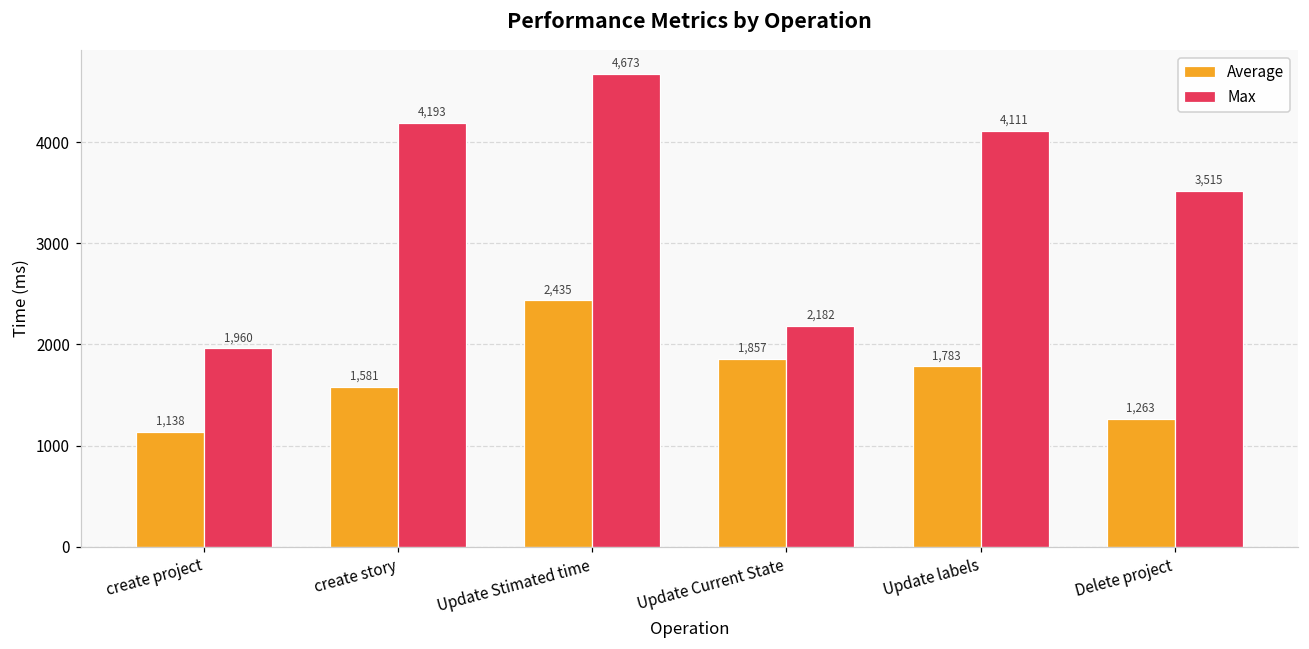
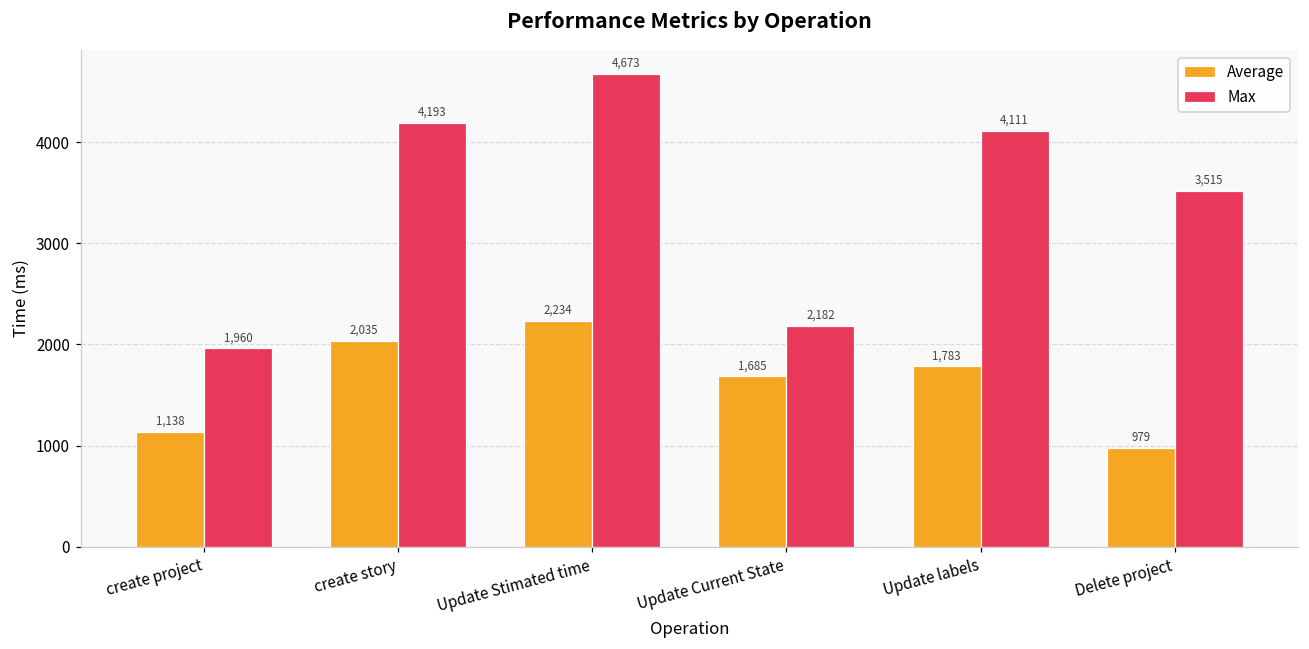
Average, create story: 1,581 -> 2,035
Average, Update Stimated time: 2,435 -> 2,234
Average, Update Current State: 1,857 -> 1,685
Average, Delete project: 1,263 -> 979
